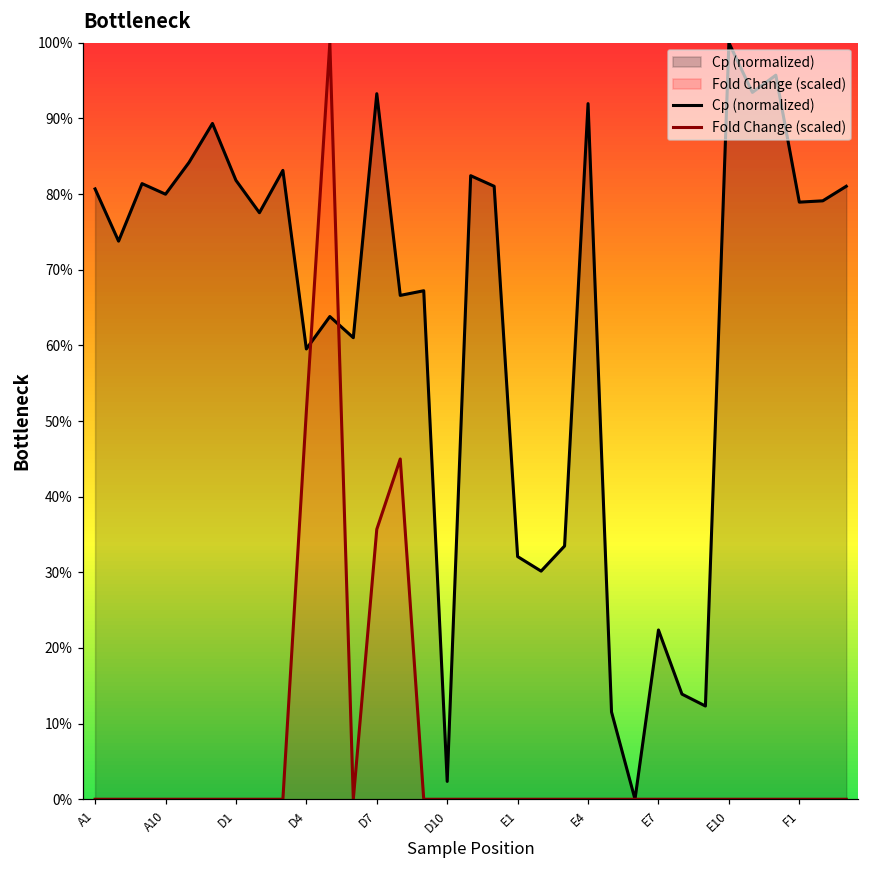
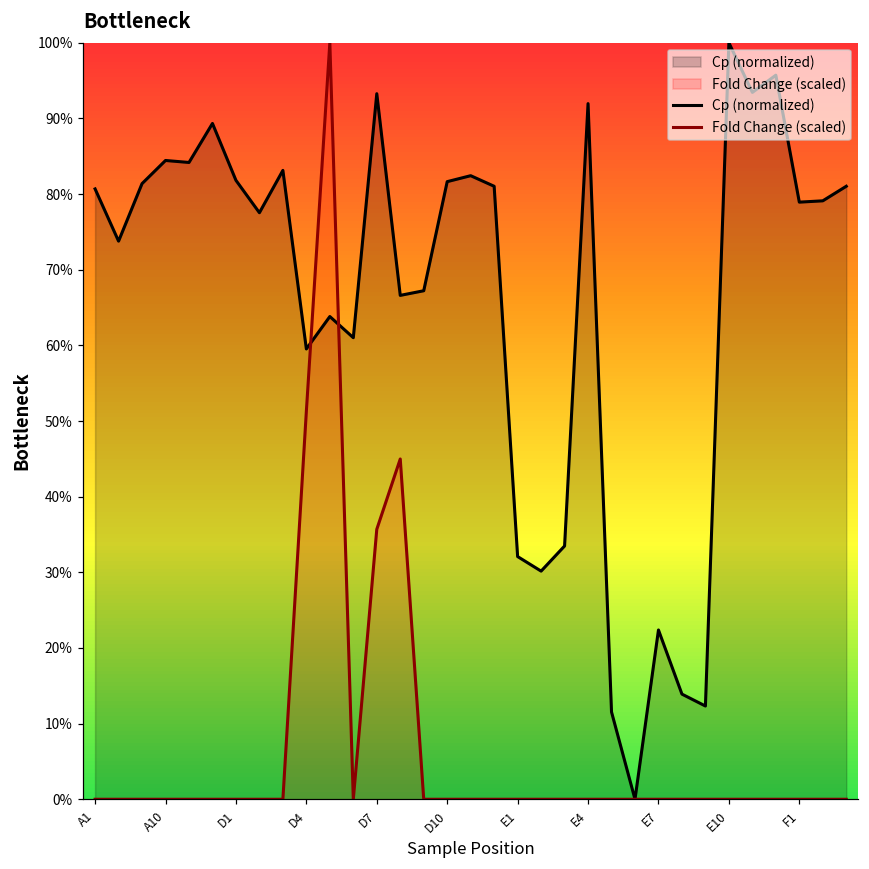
Cp (normalized), A10: 80% -> 84%
Cp (normalized), D10: 2% -> 82%
